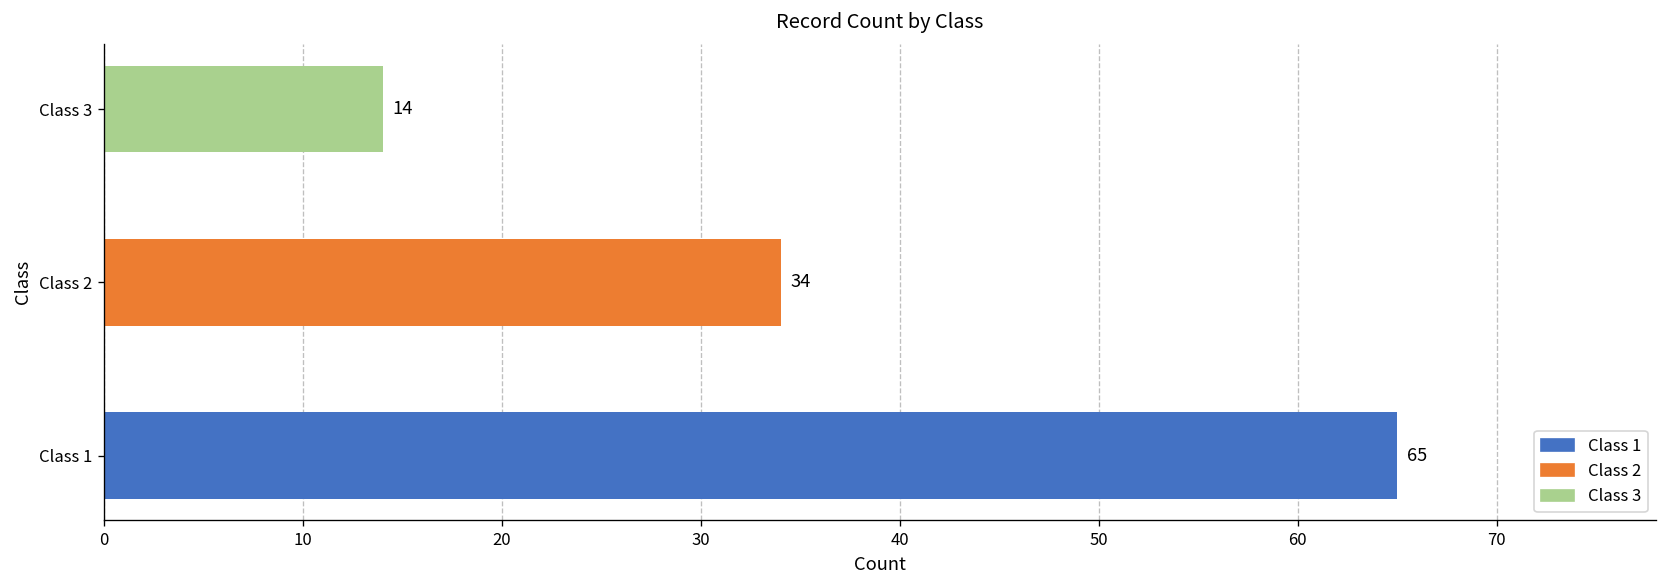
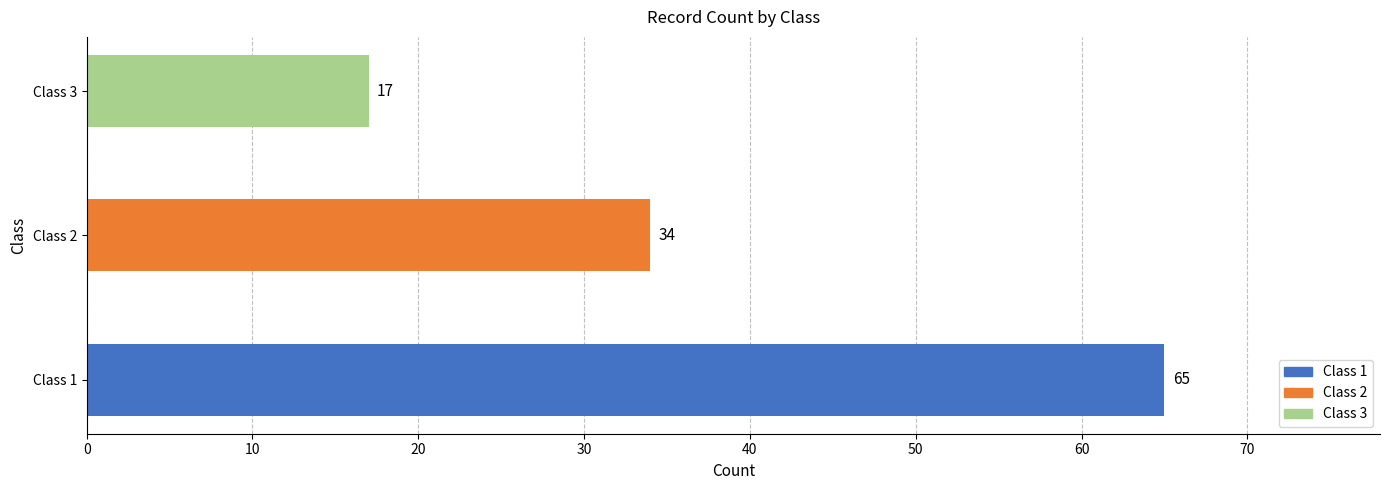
Class 3: 14 -> 17
